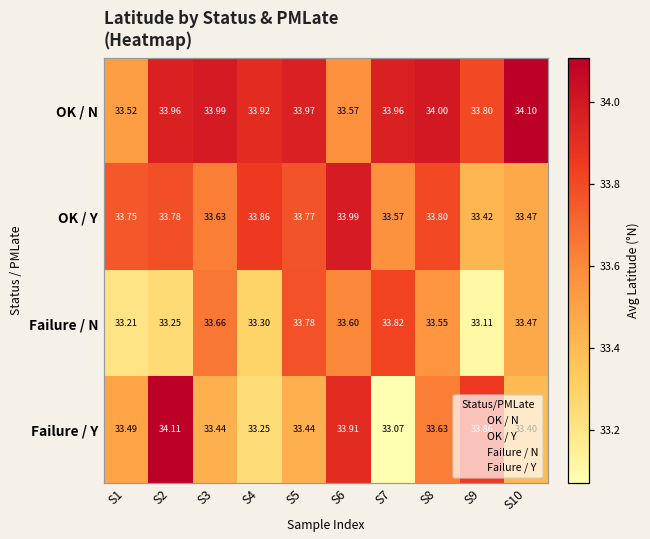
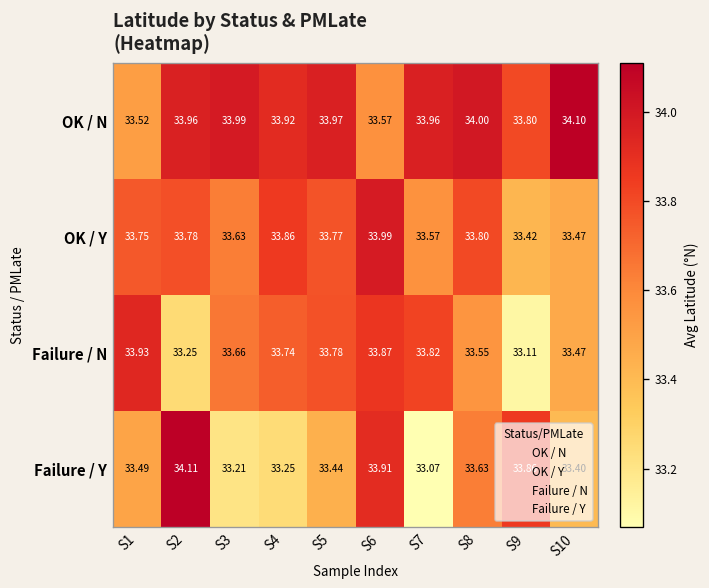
Failure / N, S1: 33.21 -> 33.93
Failure / N, S4: 33.30 -> 33.74
Failure / N, S6: 33.60 -> 33.87
Failure / Y, S3: 33.44 -> 33.21
